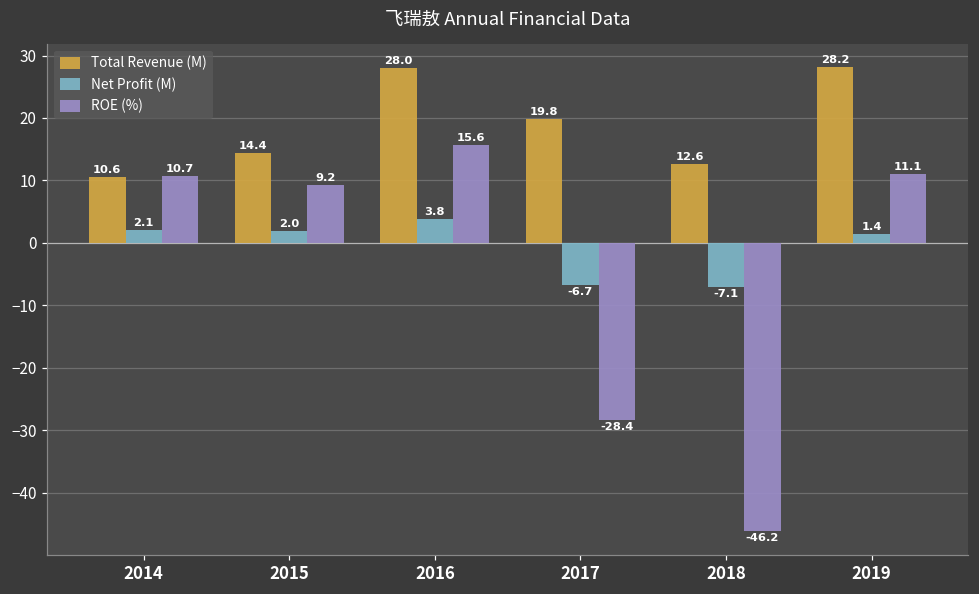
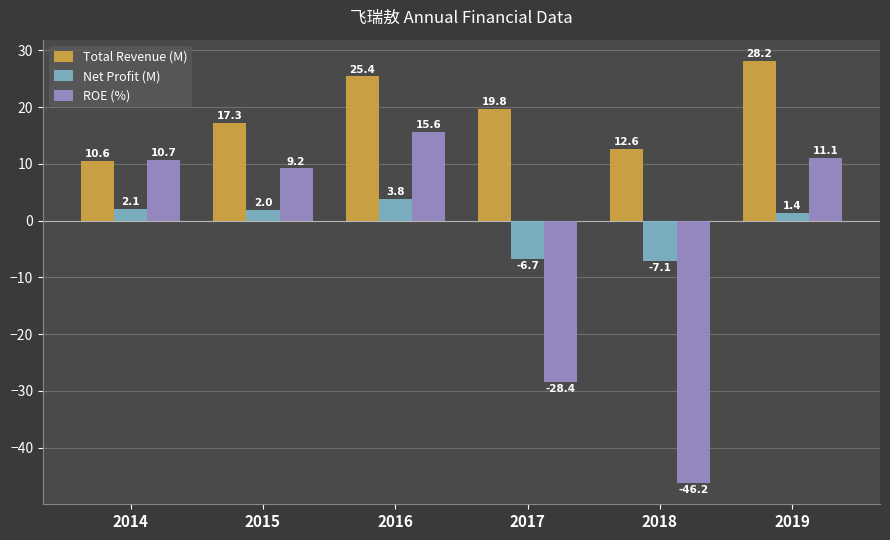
Total Revenue (M), 2015: 14.4 -> 17.3
Total Revenue (M), 2016: 28.0 -> 25.4
